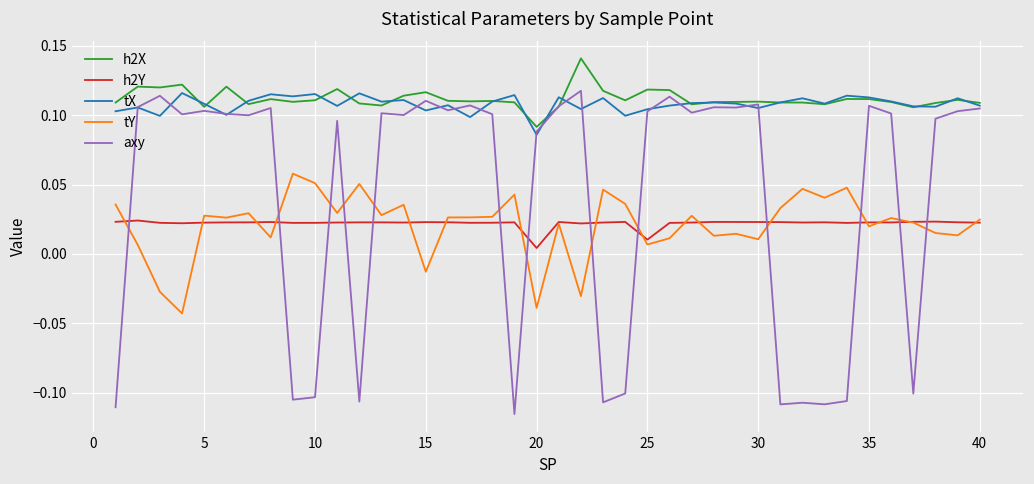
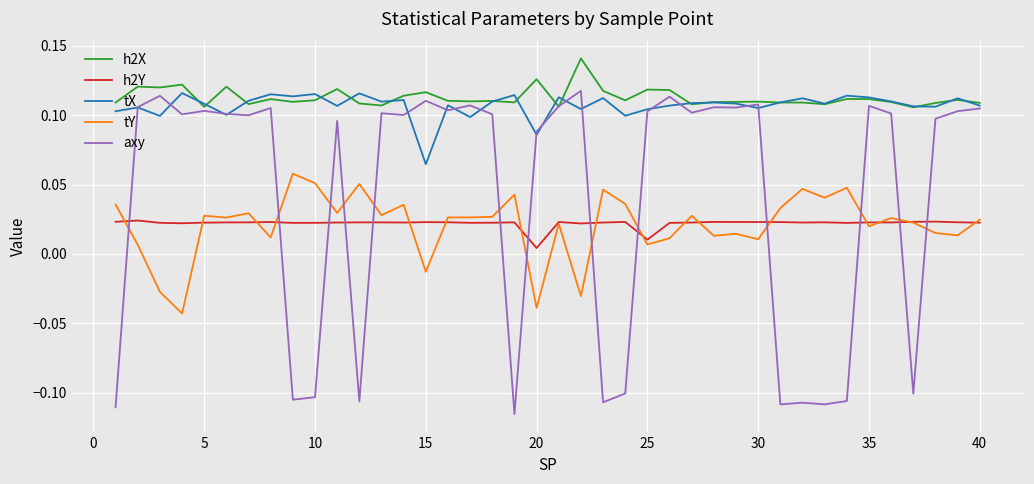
tX, 15: 0.103 -> 0.065
h2X, 20: 0.092 -> 0.126
